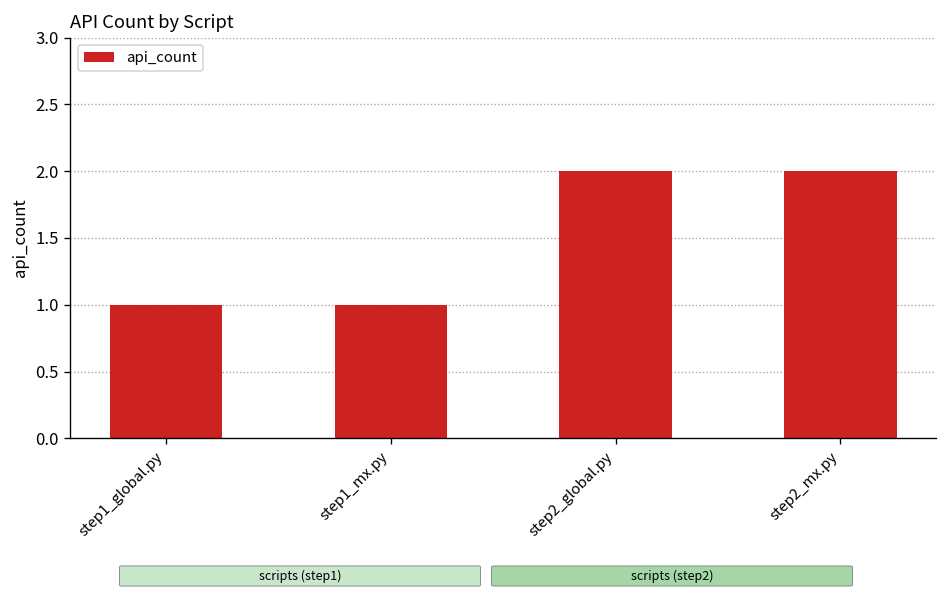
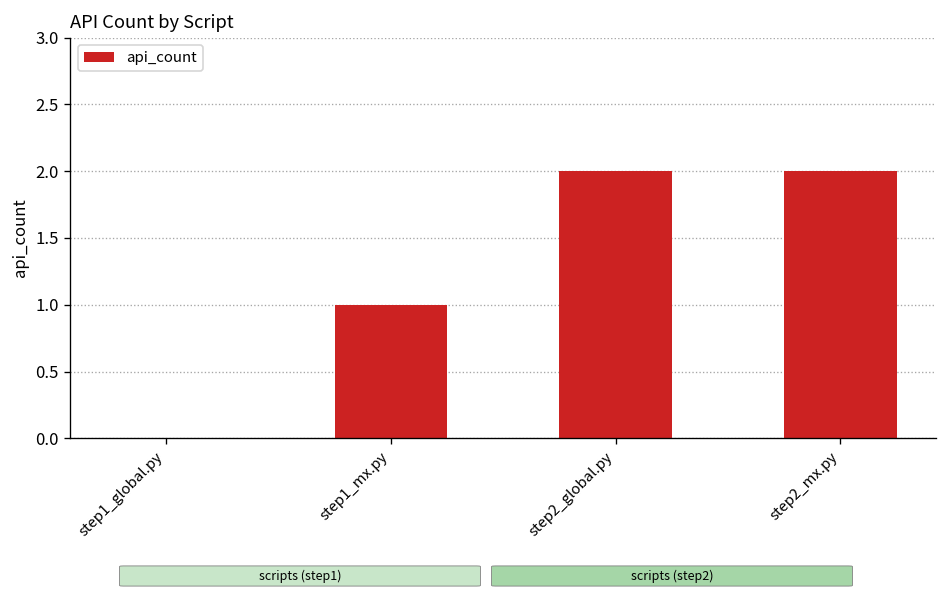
step1_global.py: 1 -> 0
